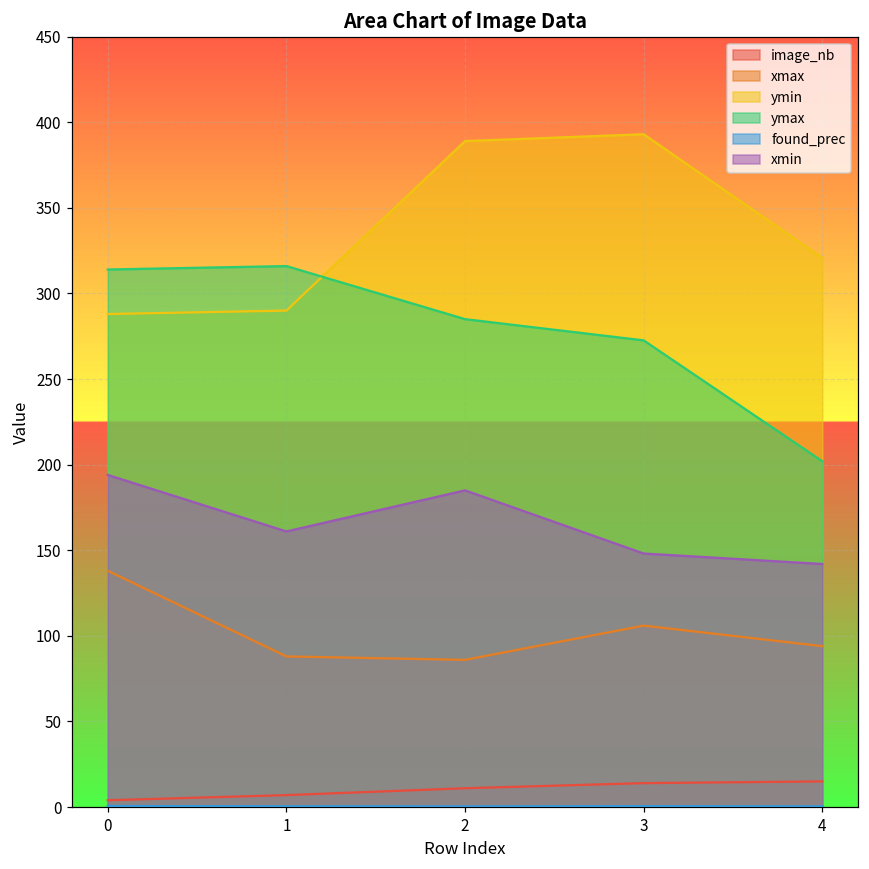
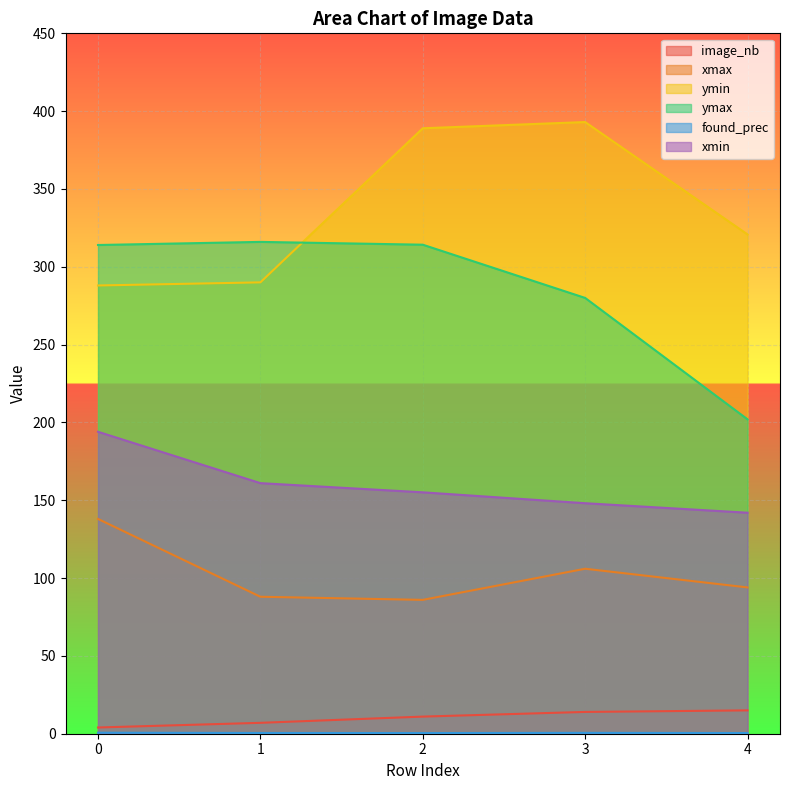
ymax, 2: 285 -> 314
xmin, 2: 185 -> 155
ymax, 3: 273 -> 280
